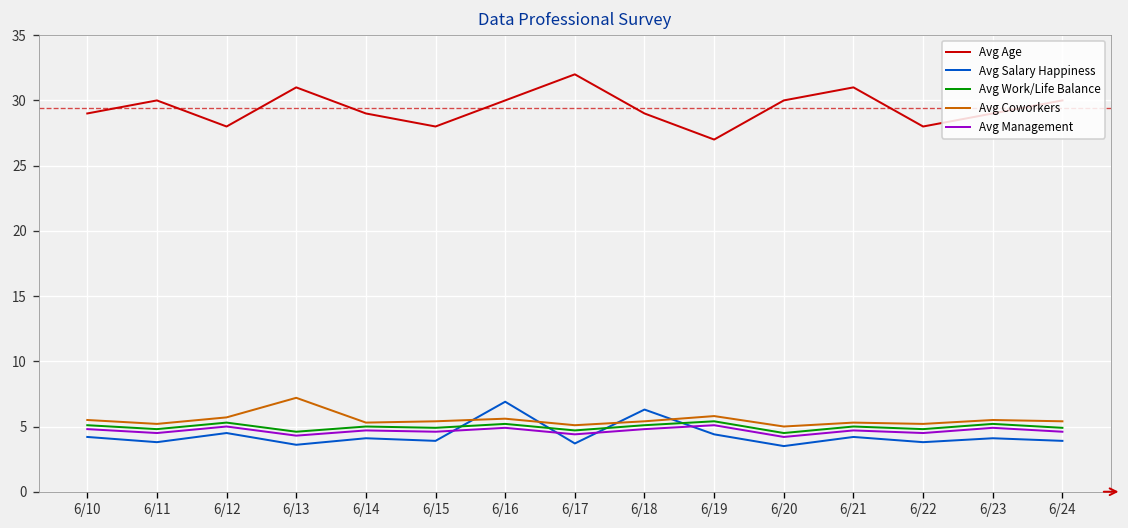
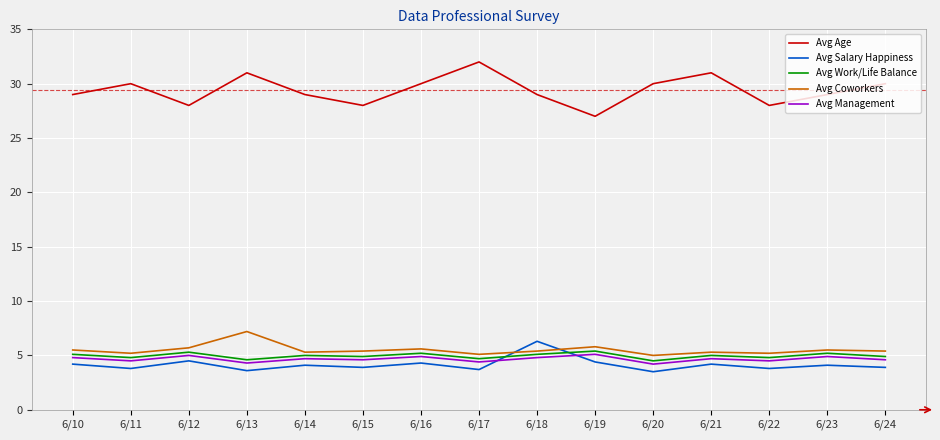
Avg Salary Happiness, 6/16: 6.9 -> 4.3
